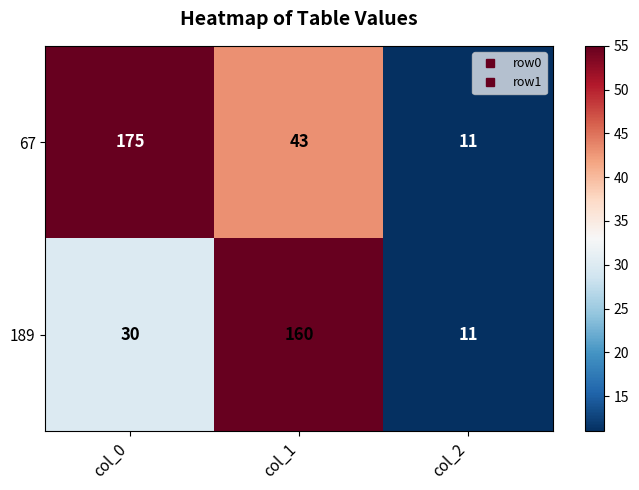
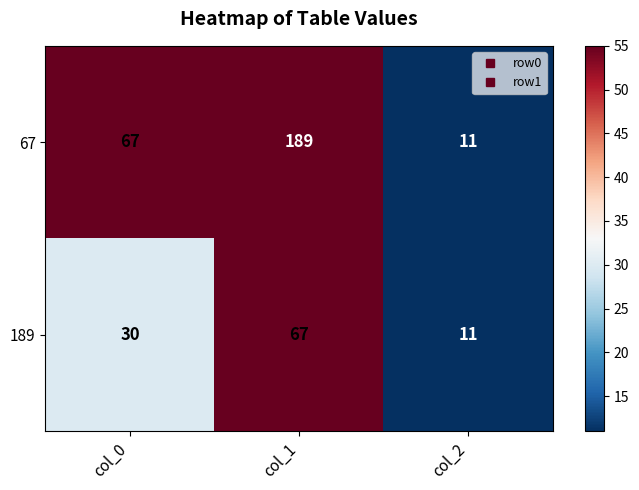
67, col_0: 175 -> 67
67, col_1: 43 -> 189
189, col_1: 160 -> 67
